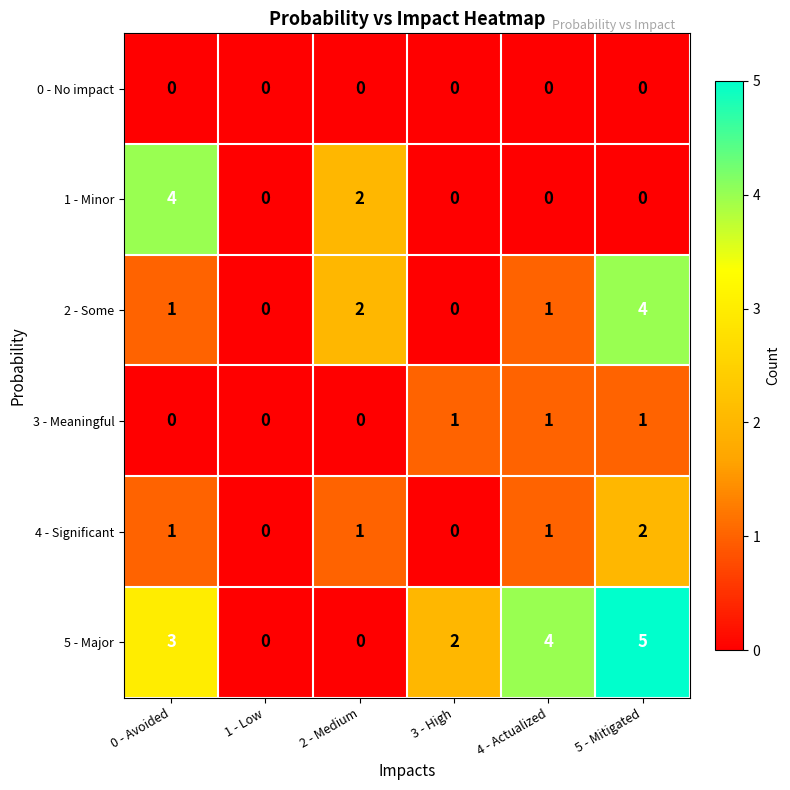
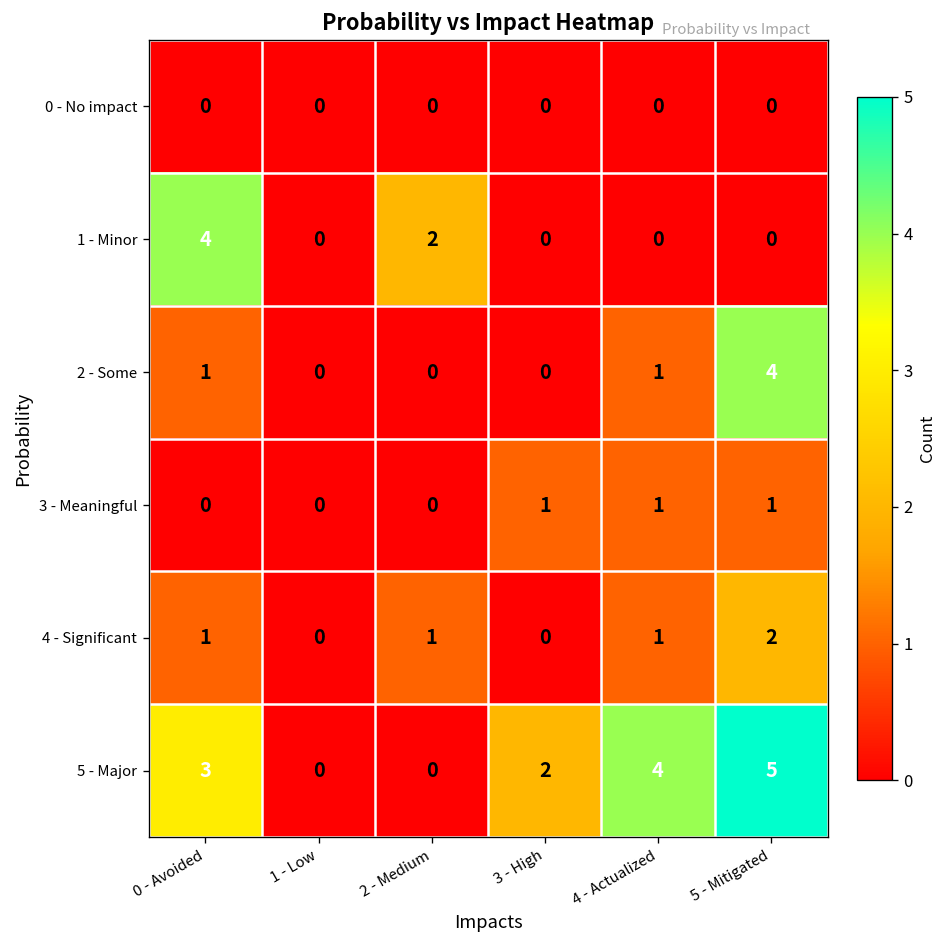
2 - Some, 2 - Medium: 2 -> 0
